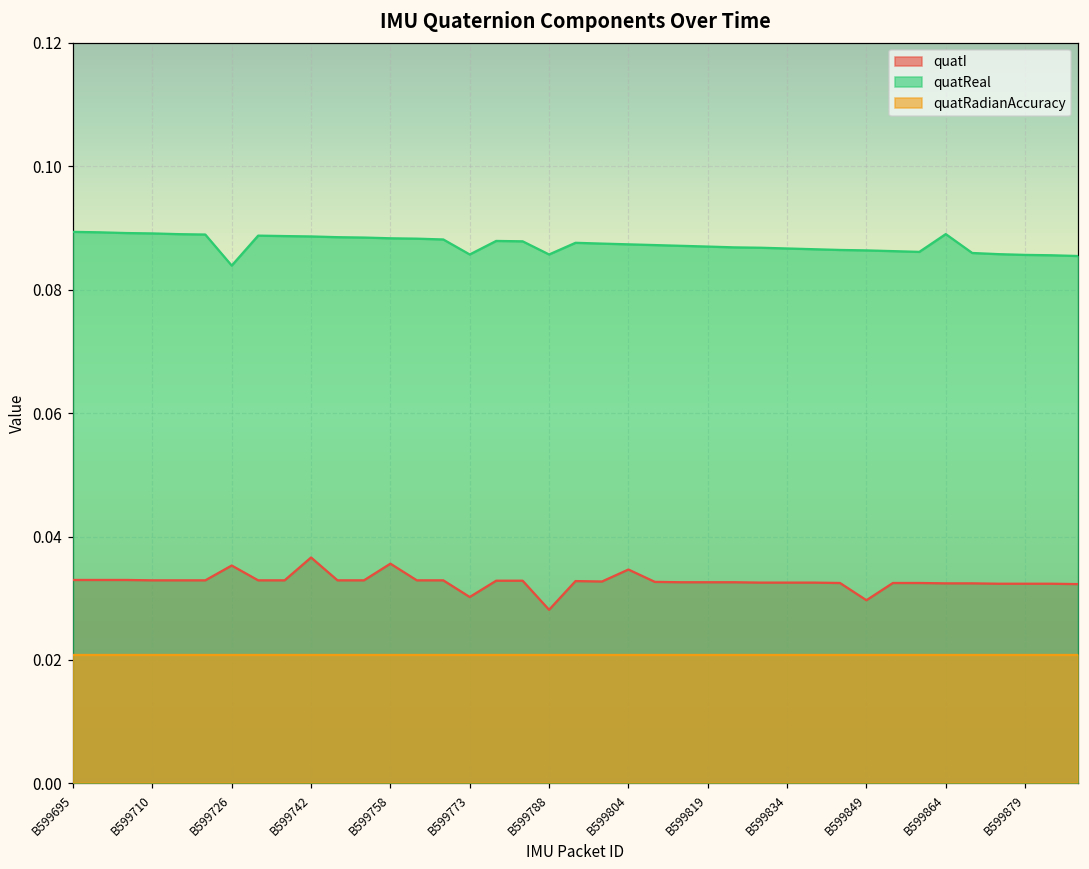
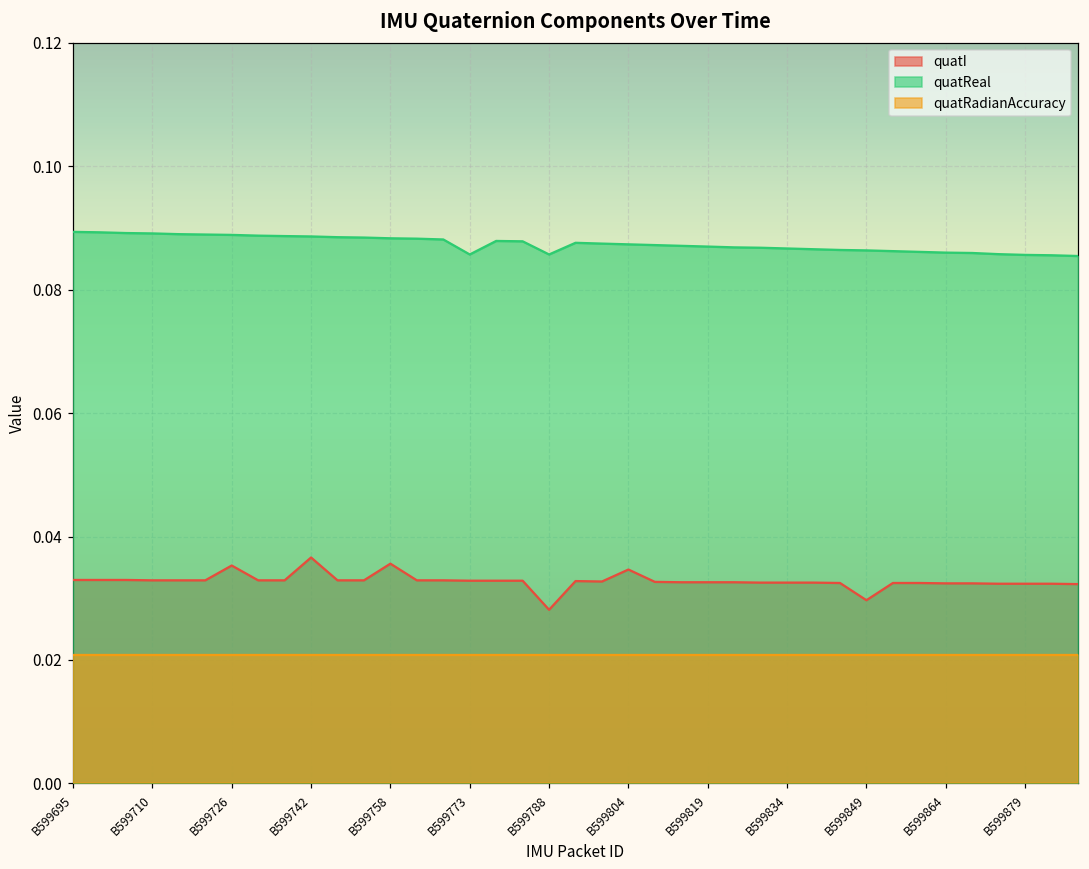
quatReal, B599726: 0.084 -> 0.089
quatI, B599773: 0.030 -> 0.033
quatReal, B599864: 0.089 -> 0.086
